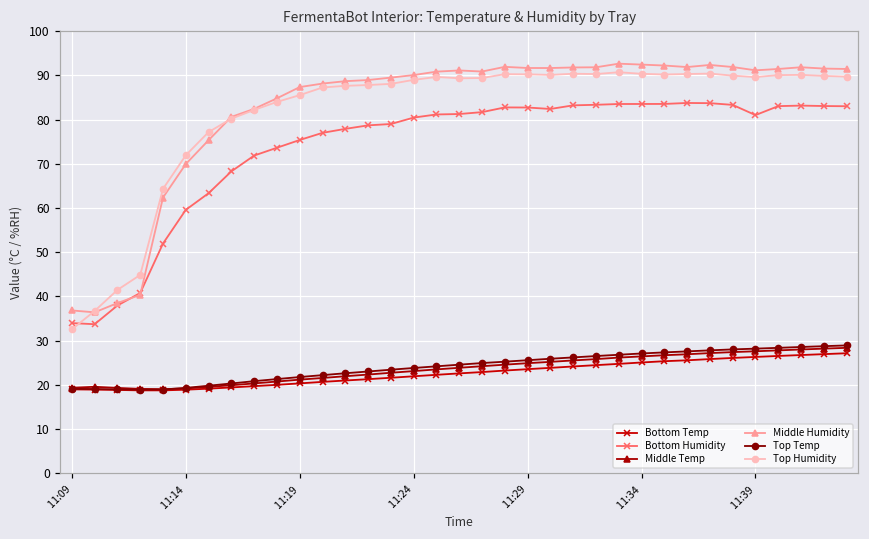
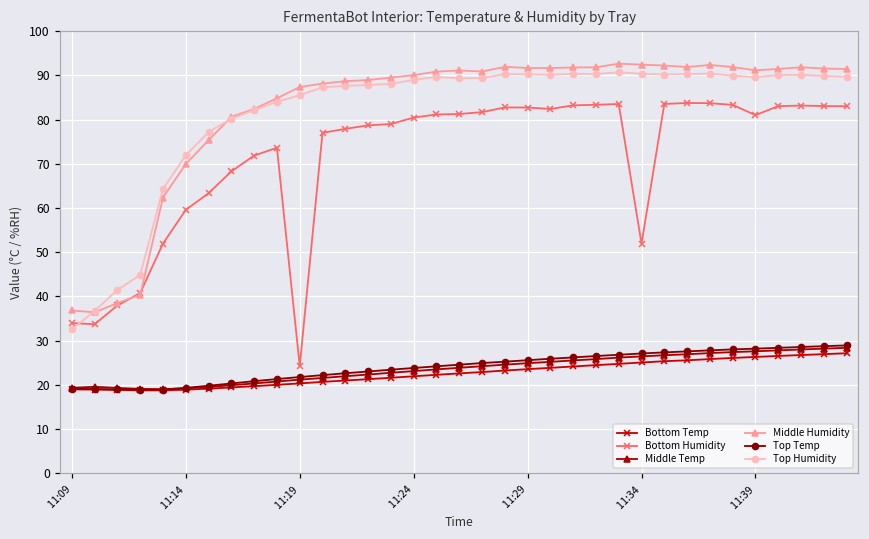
Bottom Humidity, 11:19: 75 -> 24
Bottom Humidity, 11:34: 84 -> 52
